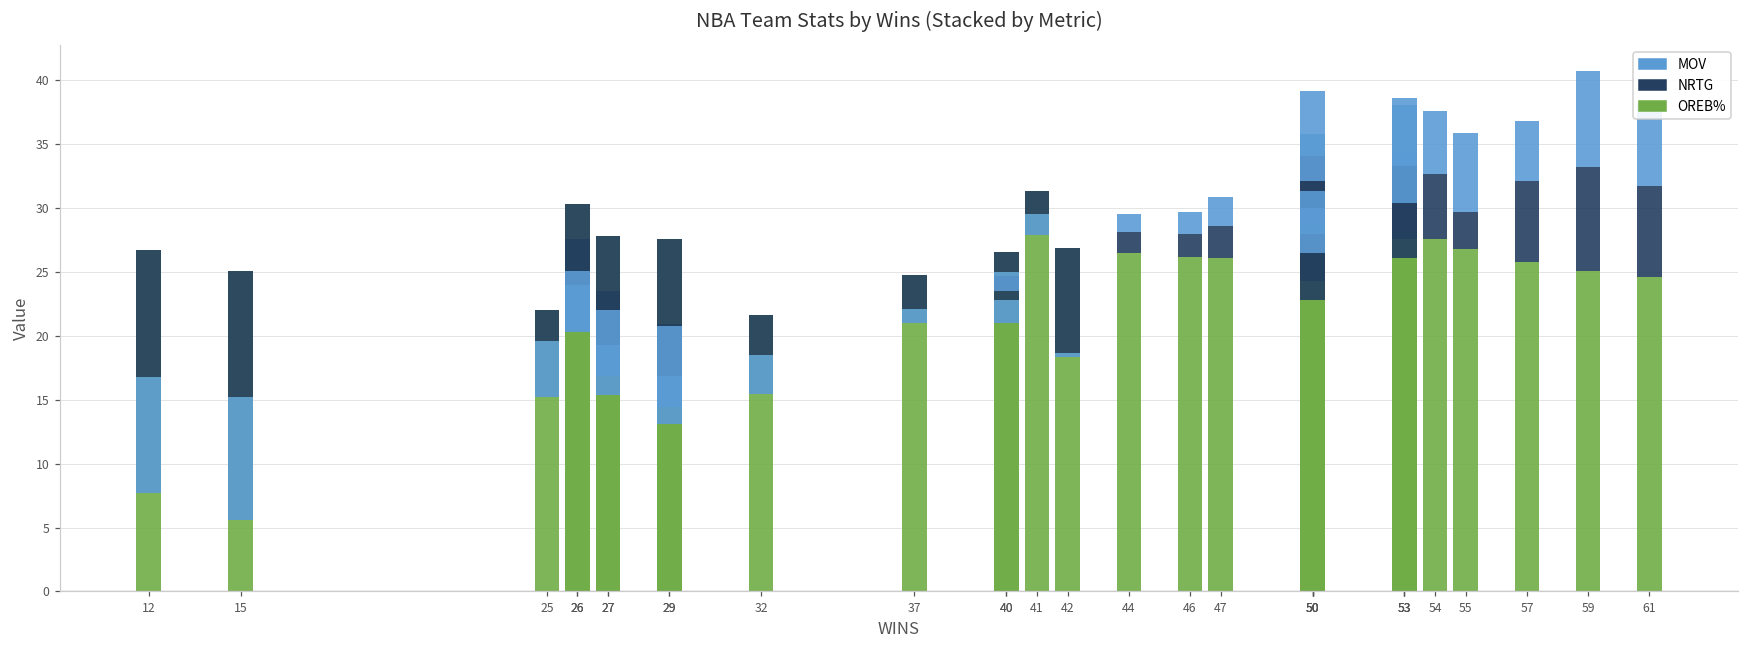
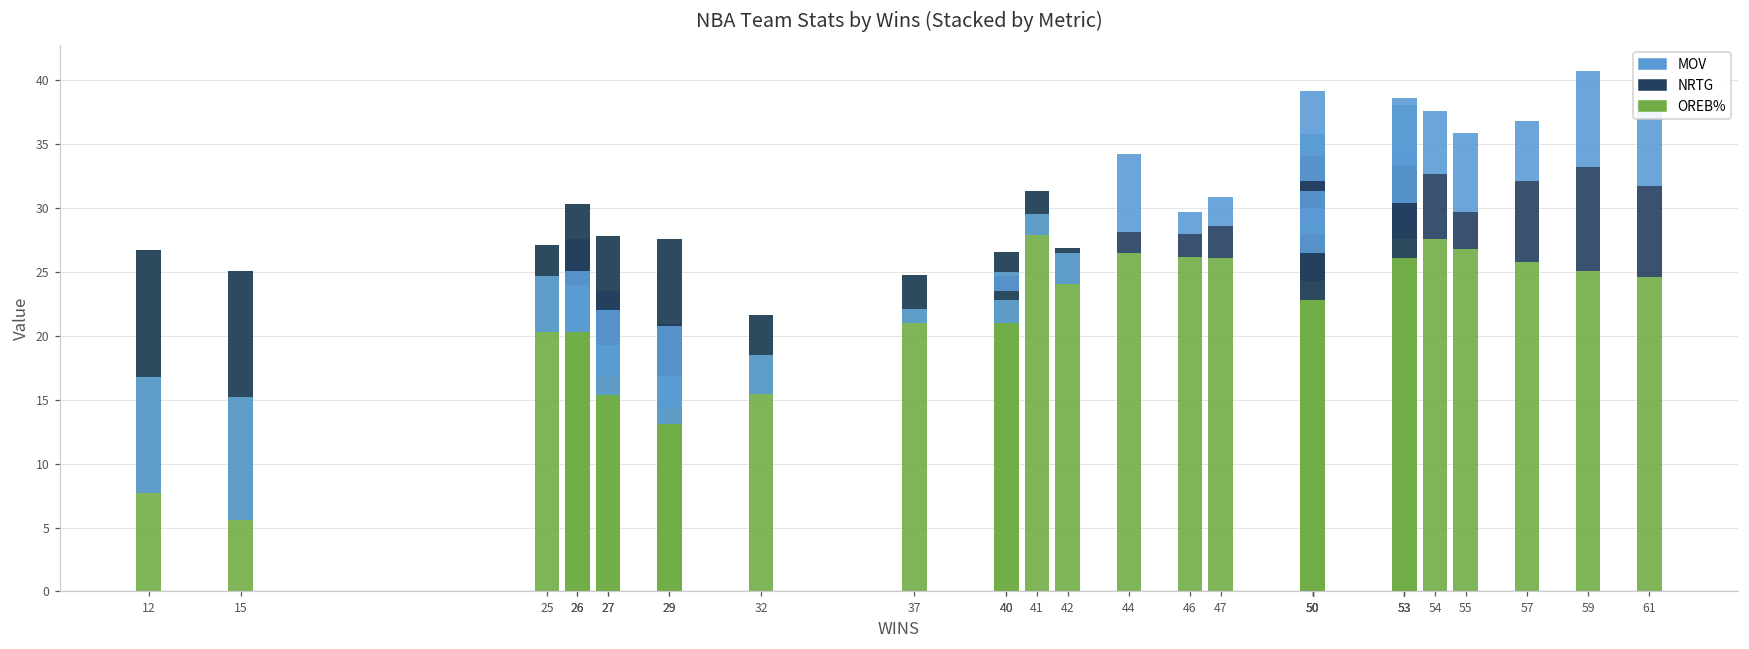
OREB%, 25: 22.0 -> 27.1
NRTG, 42: -8.2 -> -0.4
MOV, 42: -0.4 -> -2.4
MOV, 44: 1.5 -> 6.1
